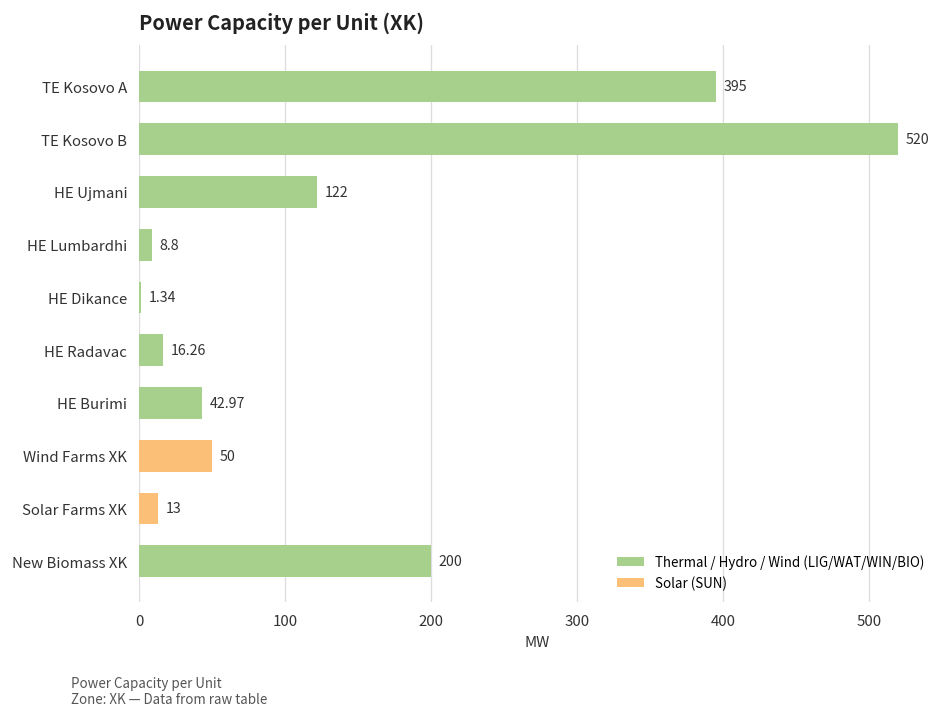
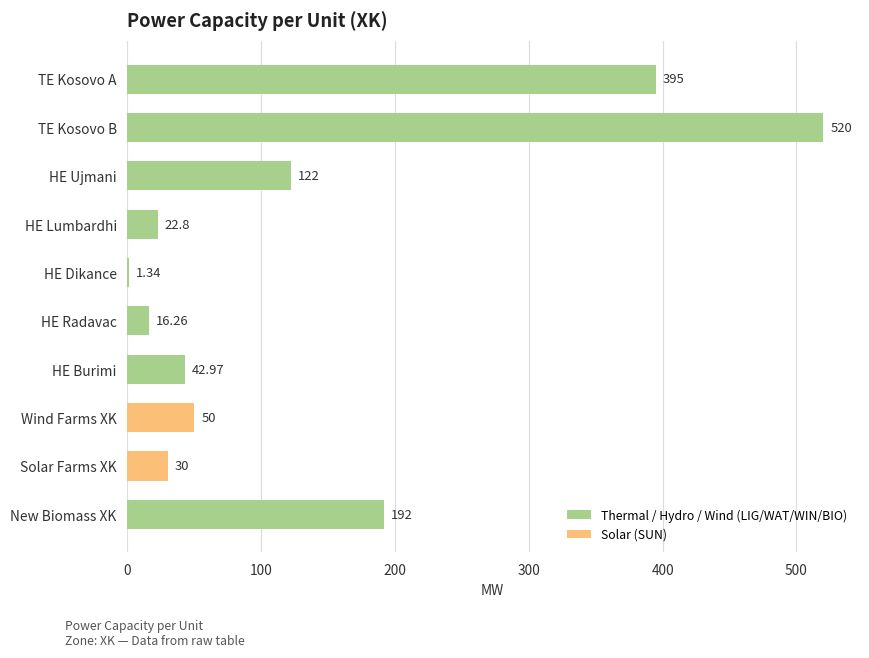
HE Lumbardhi: 8.8 -> 22.8
Solar Farms XK: 13 -> 30
New Biomass XK: 200 -> 192
